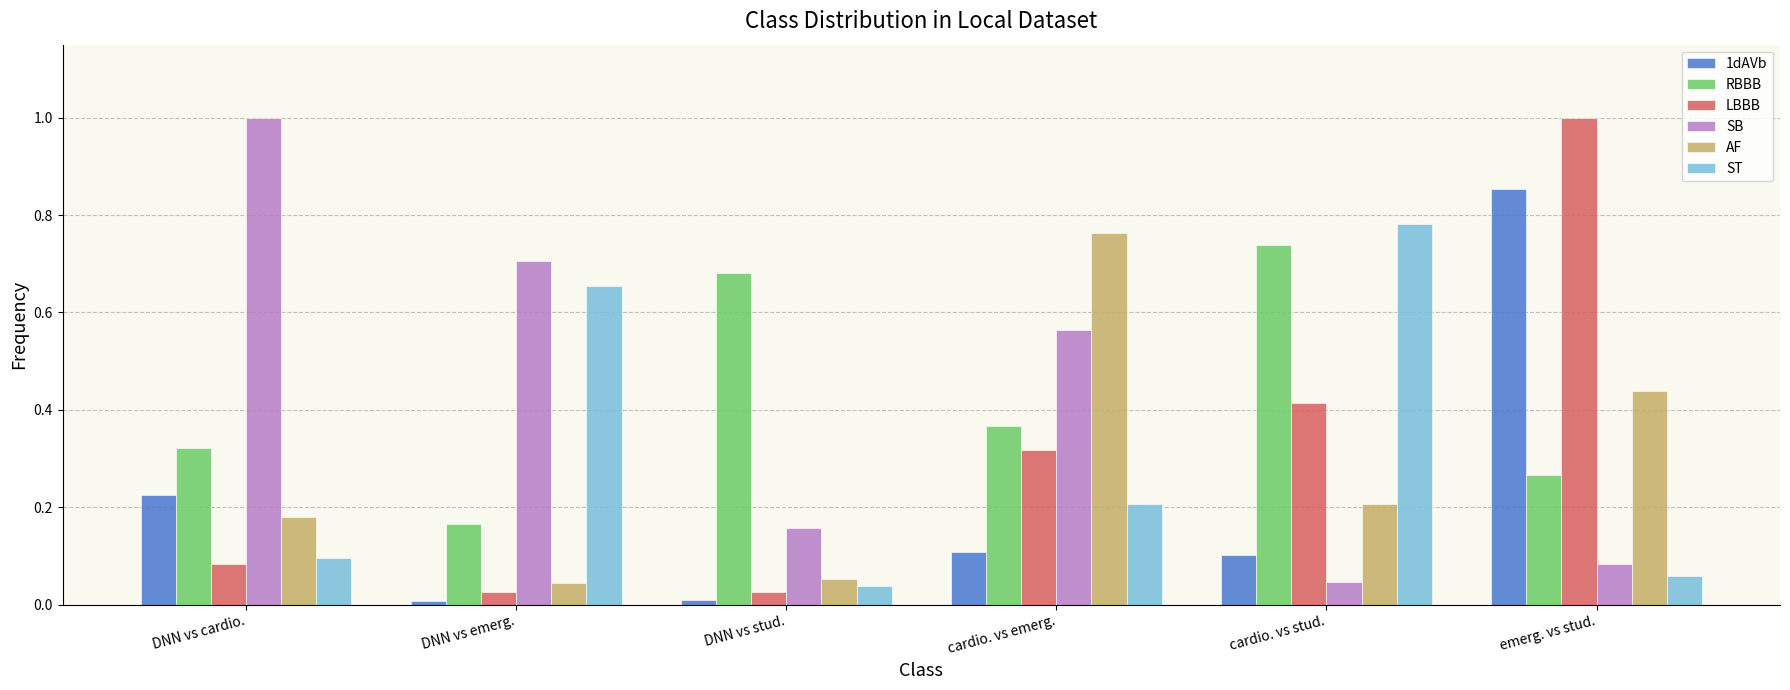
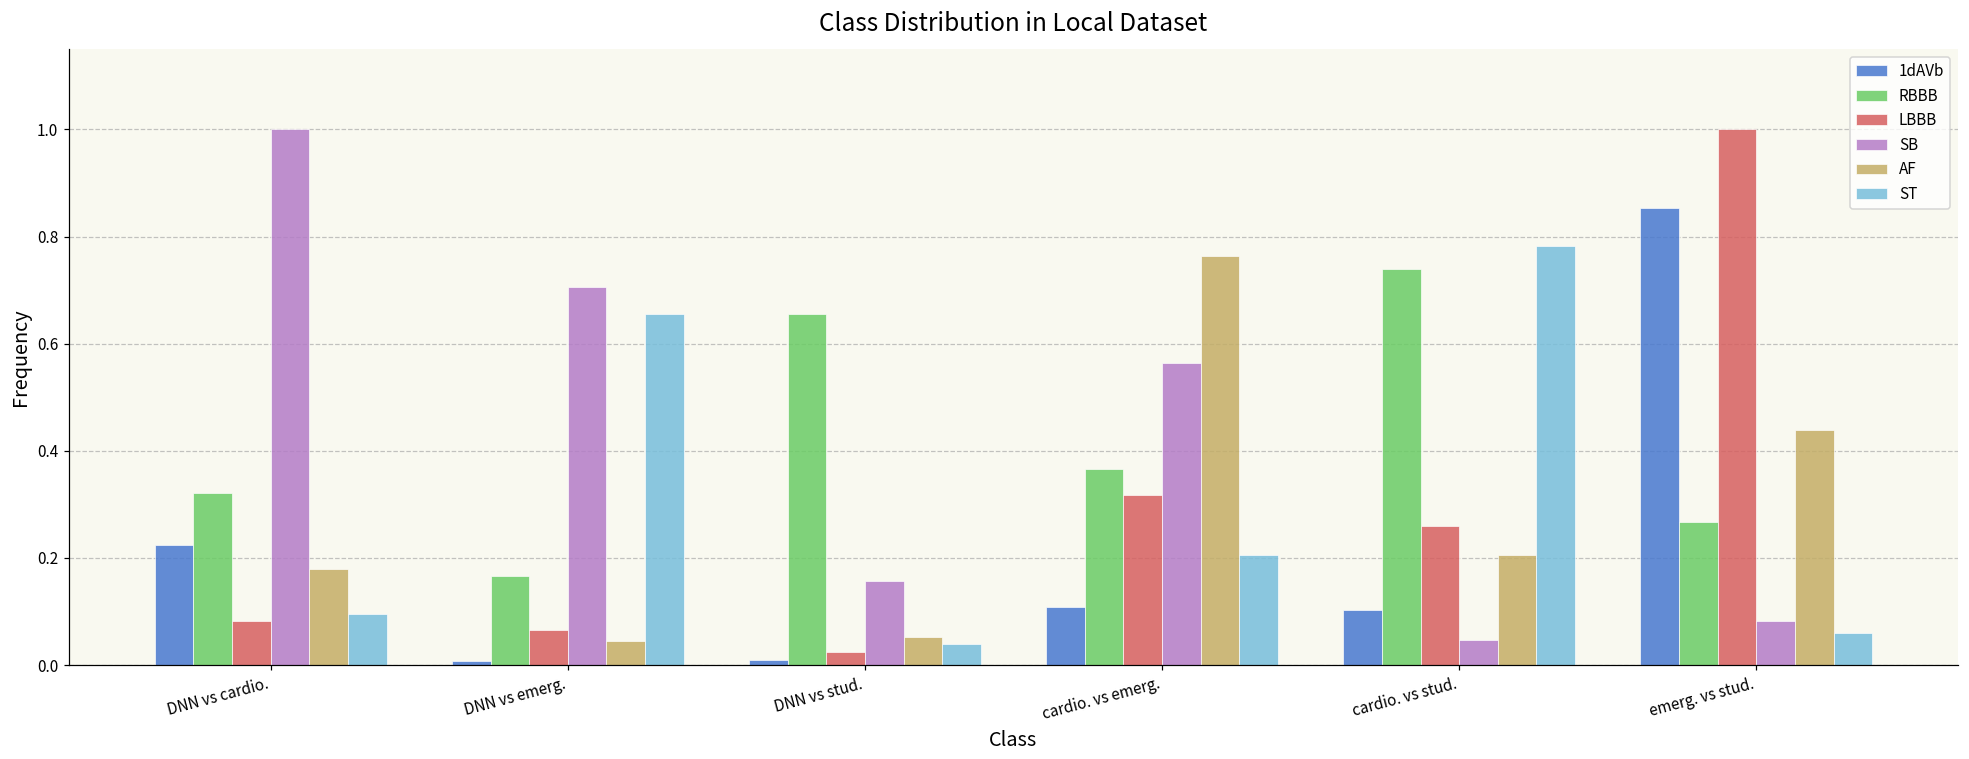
LBBB, DNN vs emerg.: 0.03 -> 0.07
RBBB, DNN vs stud.: 0.68 -> 0.66
LBBB, cardio. vs stud.: 0.41 -> 0.26
